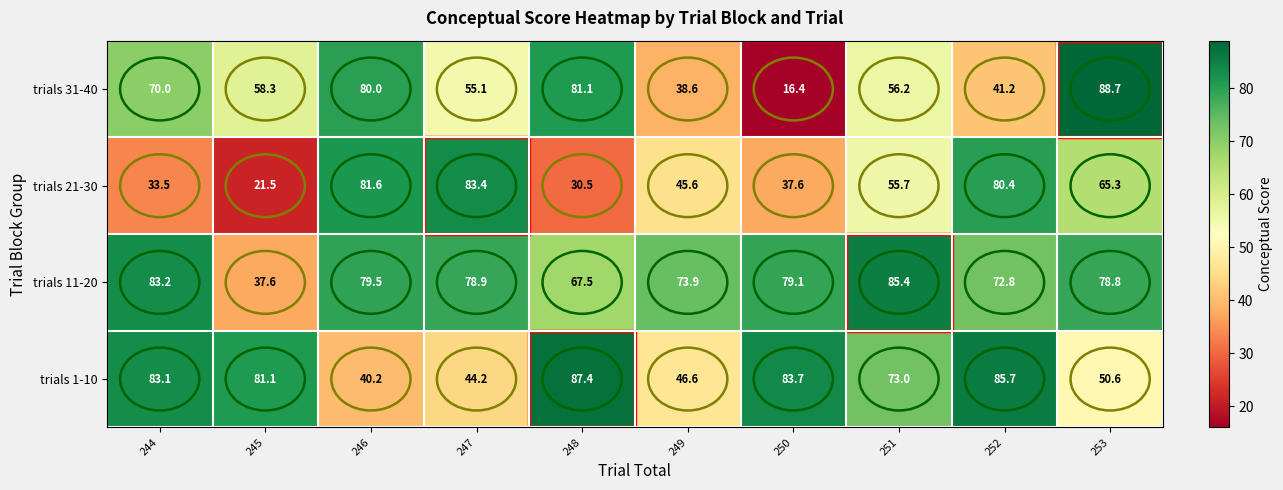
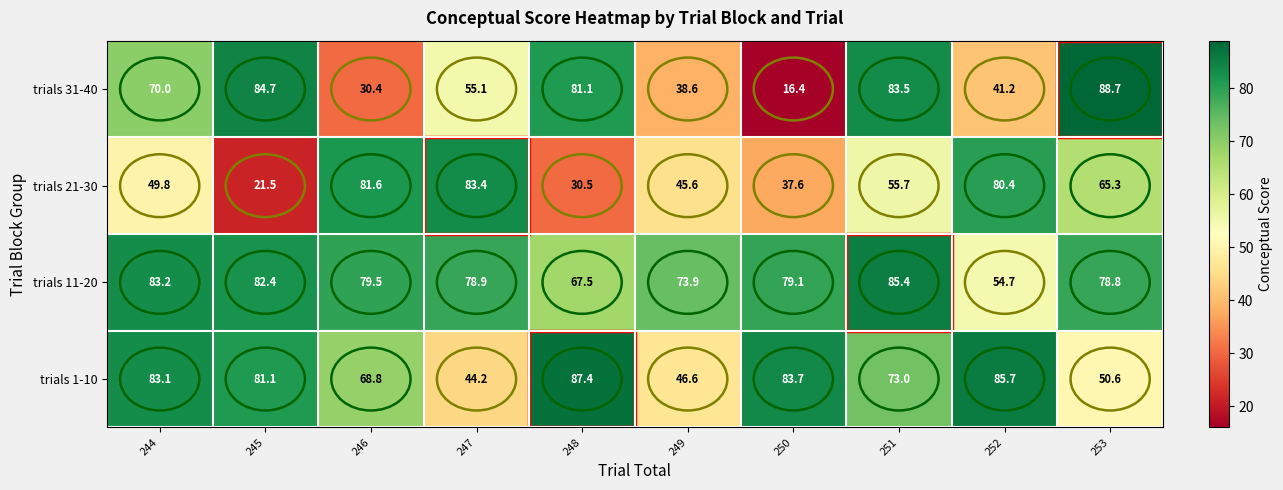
trials 31-40, 245: 58.3 -> 84.7
trials 31-40, 246: 80.0 -> 30.4
trials 31-40, 251: 56.2 -> 83.5
trials 21-30, 244: 33.5 -> 49.8
trials 11-20, 245: 37.6 -> 82.4
trials 11-20, 252: 72.8 -> 54.7
trials 1-10, 246: 40.2 -> 68.8
